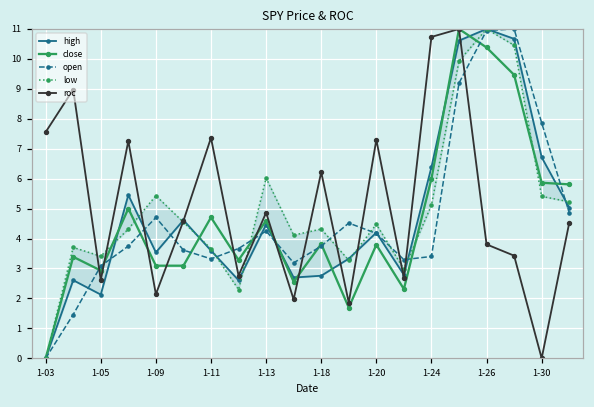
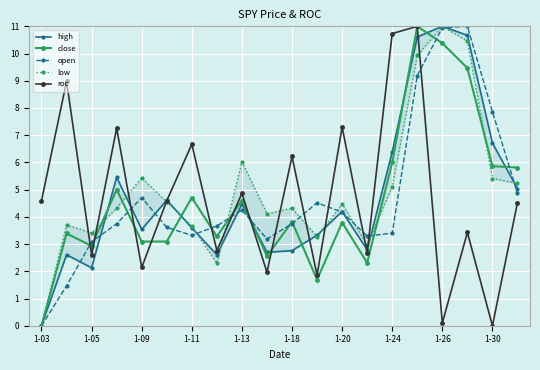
roc, 1-03: 7.6 -> 4.6
roc, 1-11: 7.4 -> 6.7
roc, 1-26: 3.8 -> 0.1
